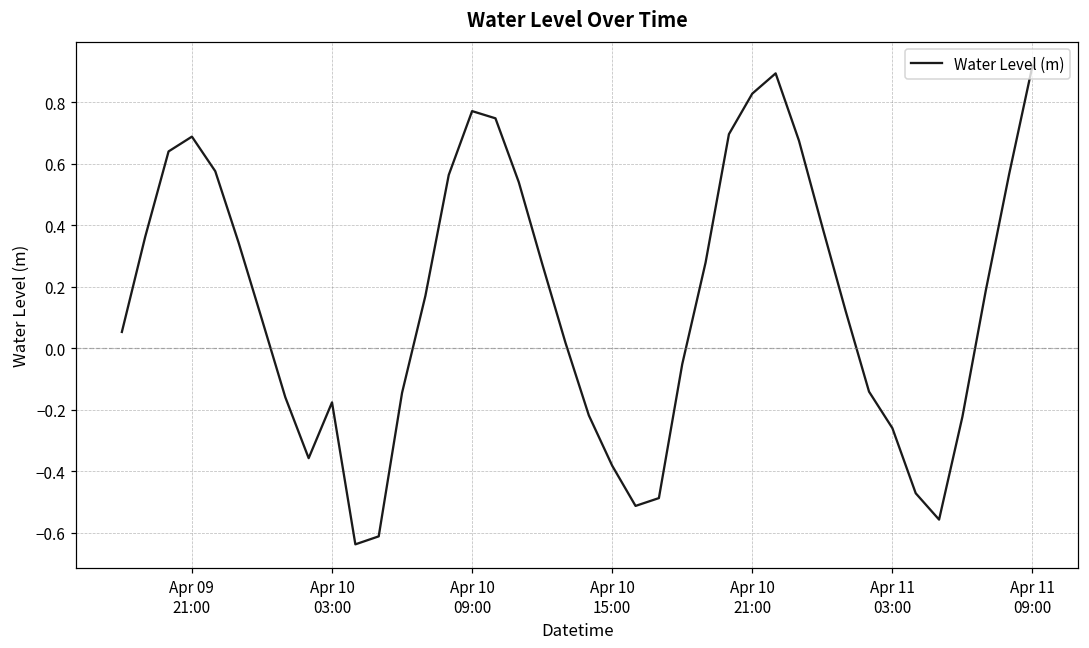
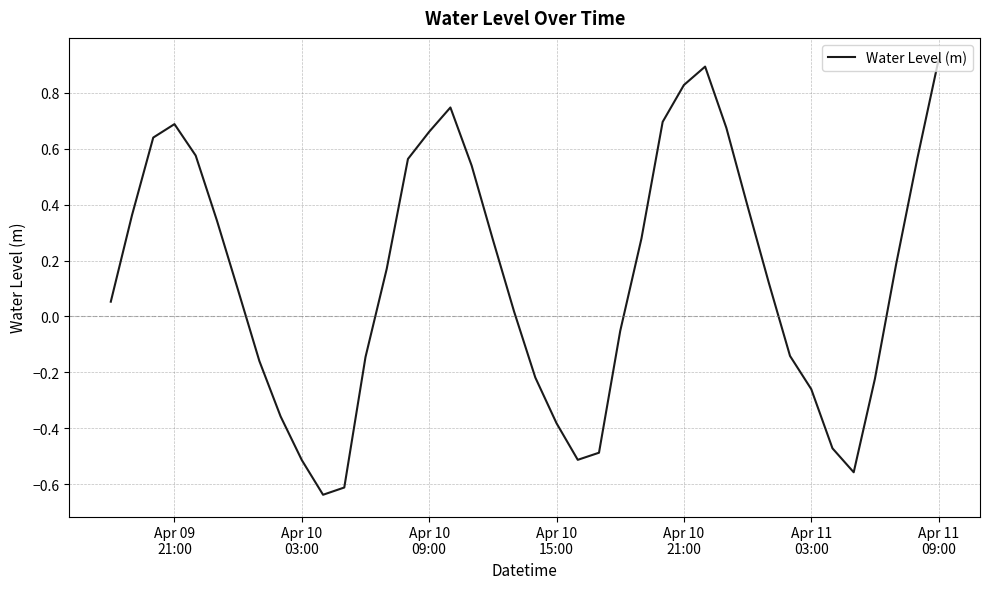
Apr 10 03:00: -0.18 -> -0.51
Apr 10 09:00: 0.77 -> 0.66
